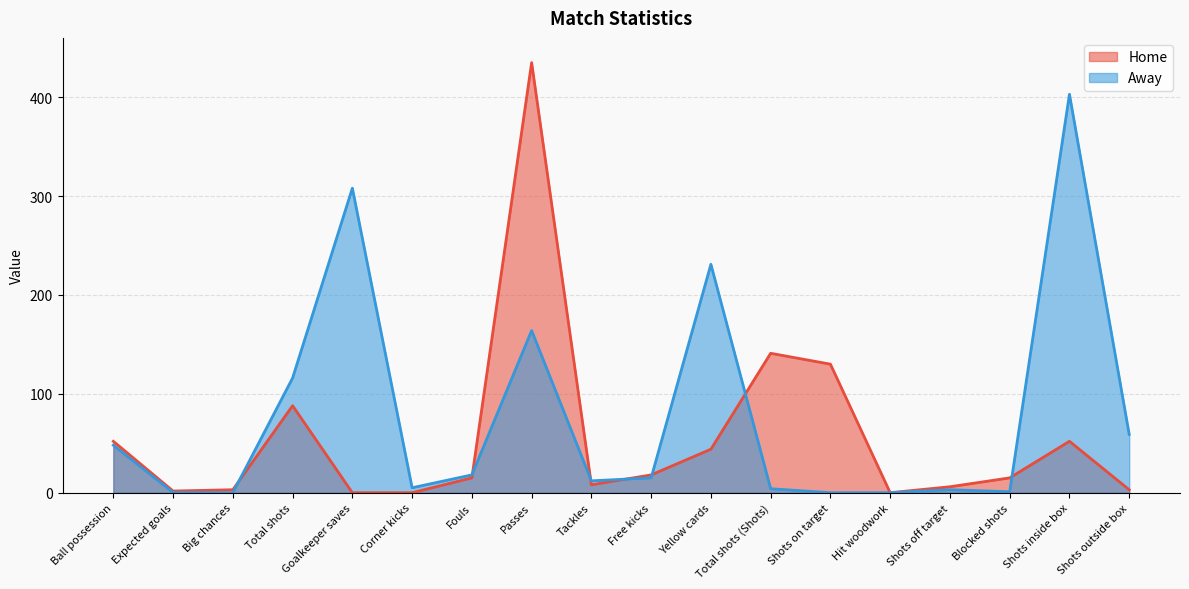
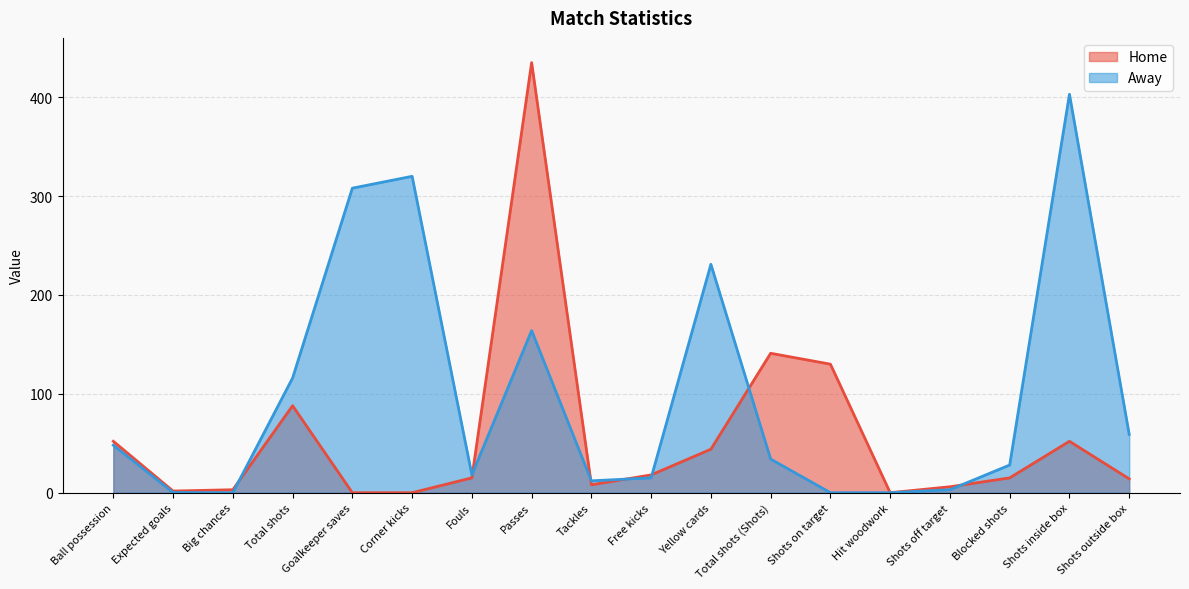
Away, Corner kicks: 10 -> 320
Away, Total shots (Shots): 0 -> 30
Away, Blocked shots: 0 -> 30
Home, Shots outside box: 0 -> 10
